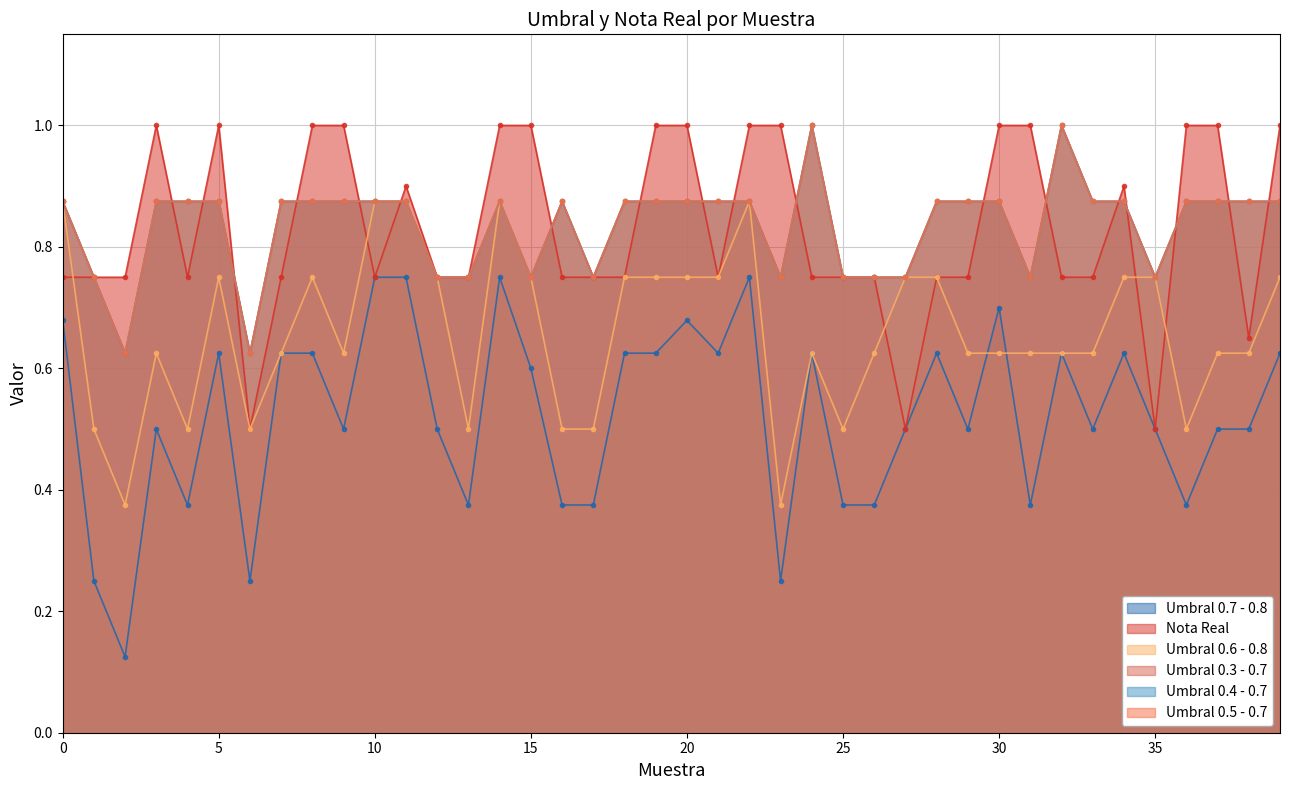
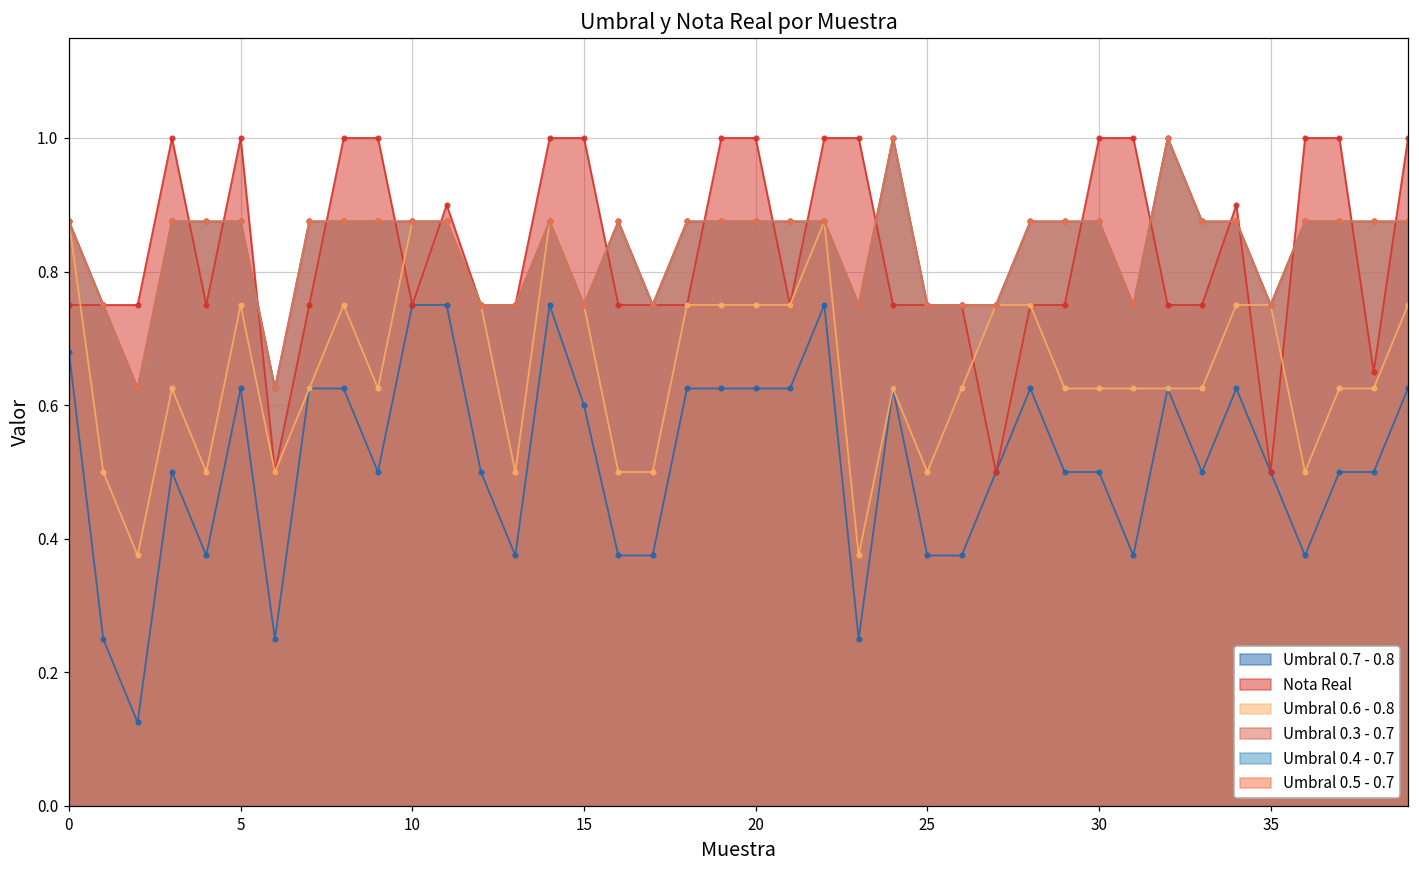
Umbral 0.7 - 0.8, 20: 0.68 -> 0.63
Umbral 0.7 - 0.8, 30: 0.7 -> 0.5
